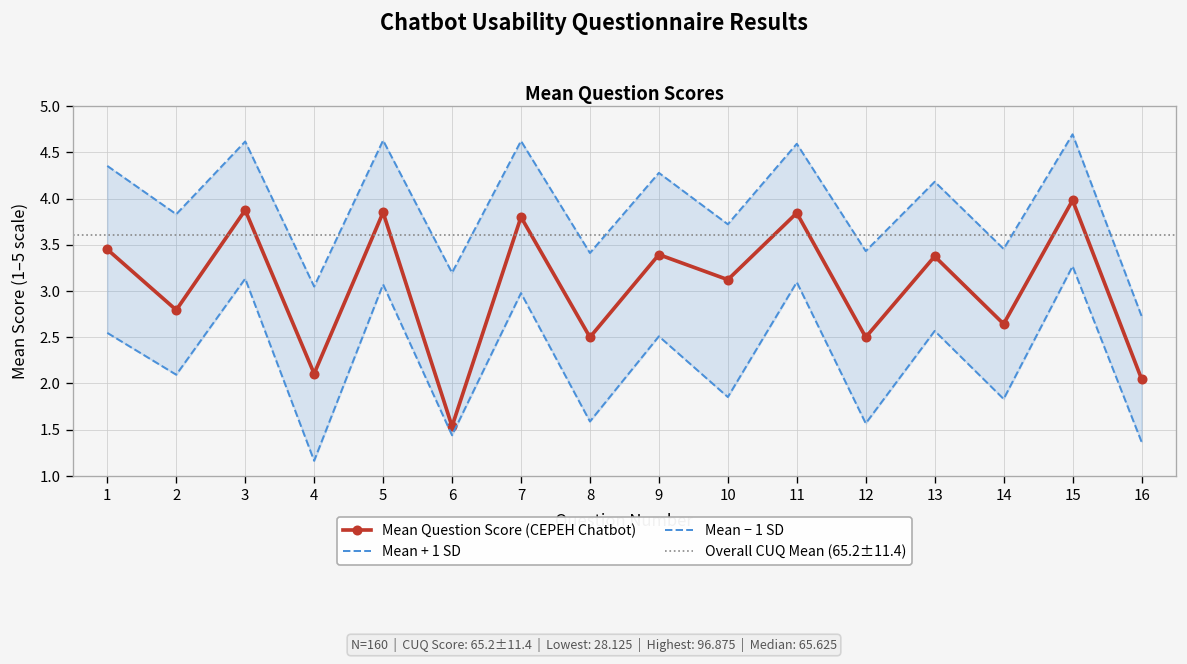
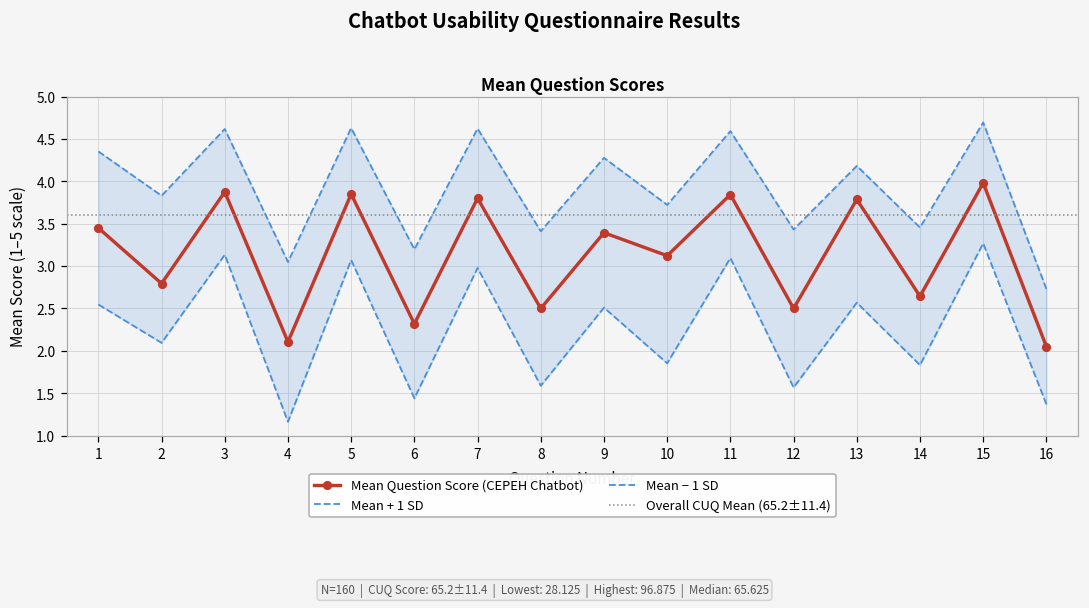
Mean Question Score (CEPEH Chatbot), 6: 1.5 -> 2.3
Mean Question Score (CEPEH Chatbot), 13: 3.4 -> 3.8
